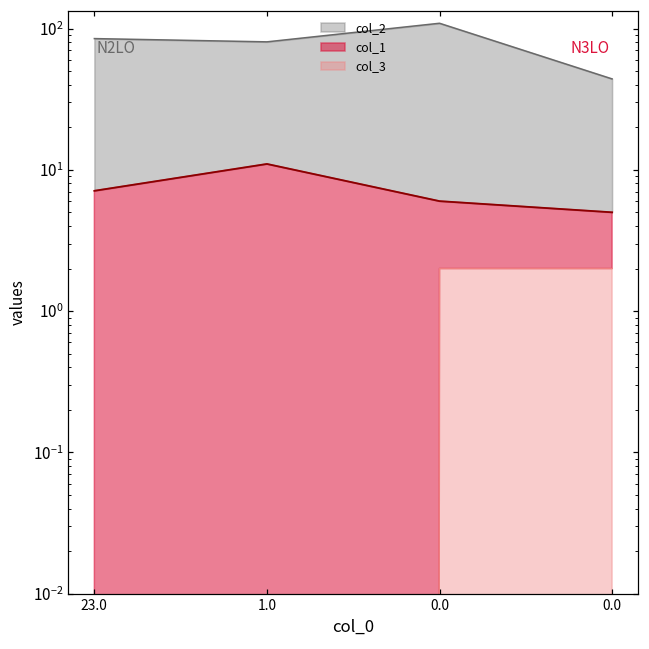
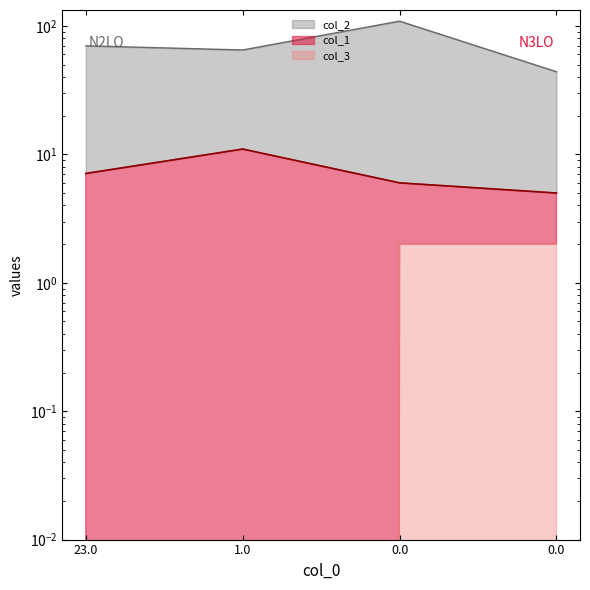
col_2, 23.0: 80 -> 70
col_2, 1.0: 80 -> 70
